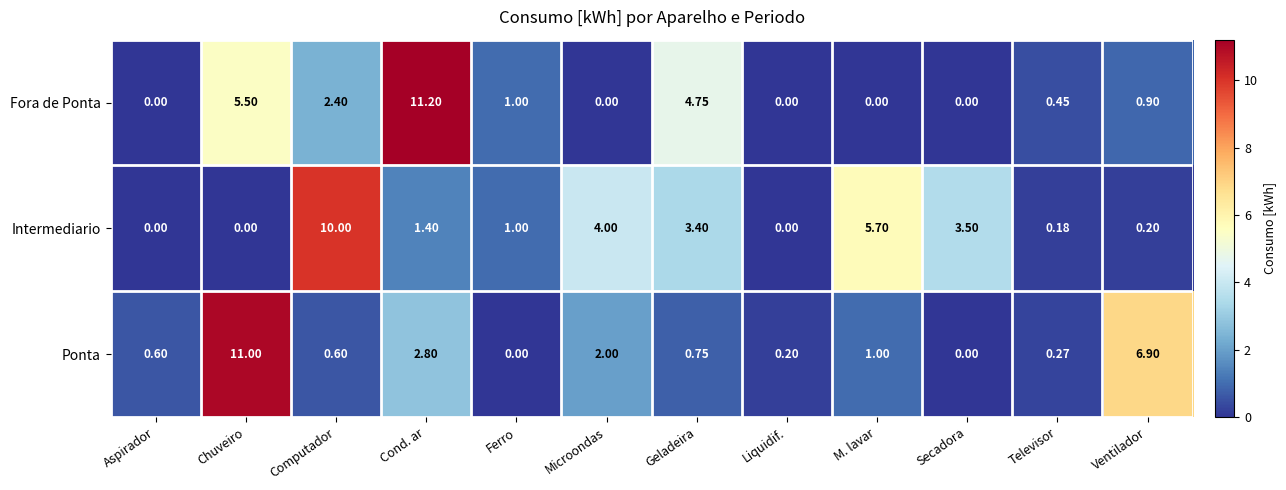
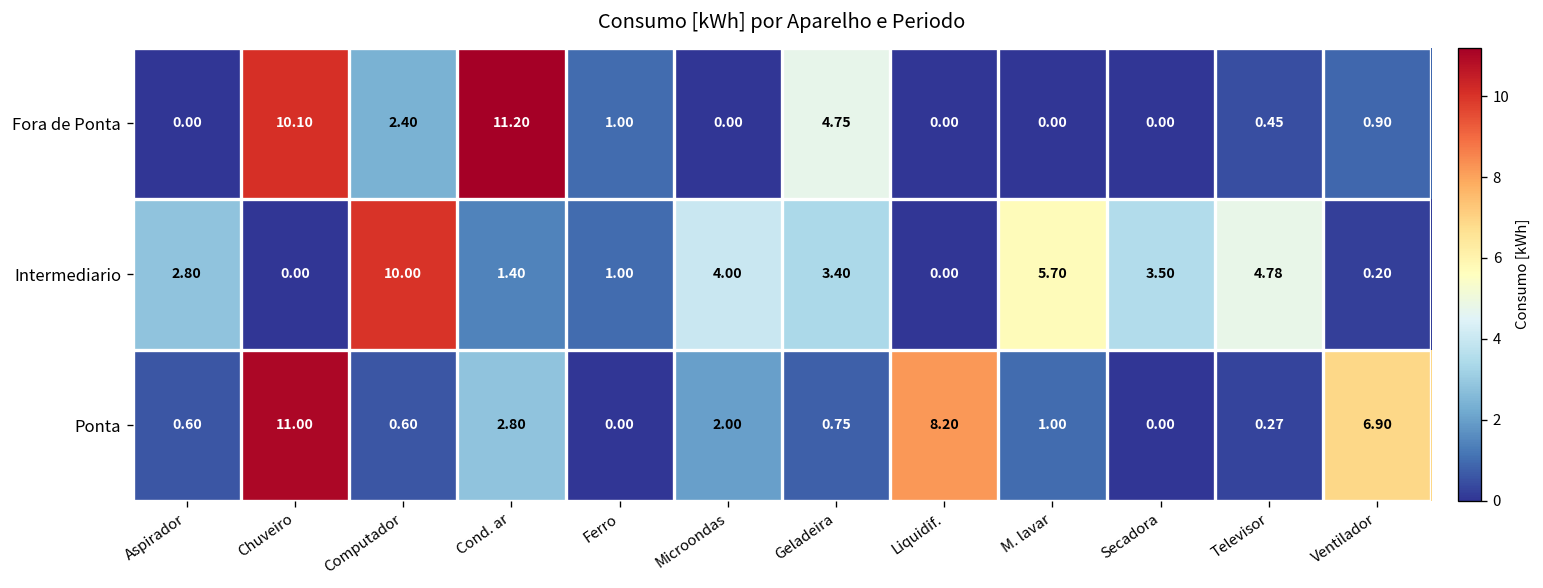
Fora de Ponta, Chuveiro: 5.50 -> 10.10
Intermediario, Aspirador: 0.00 -> 2.80
Intermediario, Televisor: 0.18 -> 4.78
Ponta, Liquidif.: 0.20 -> 8.20
